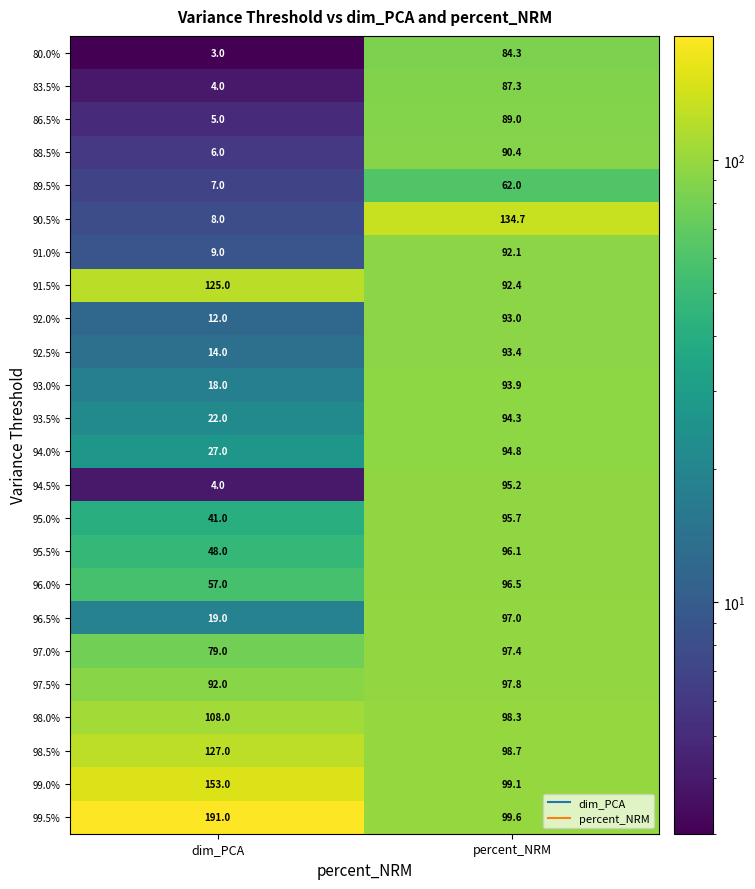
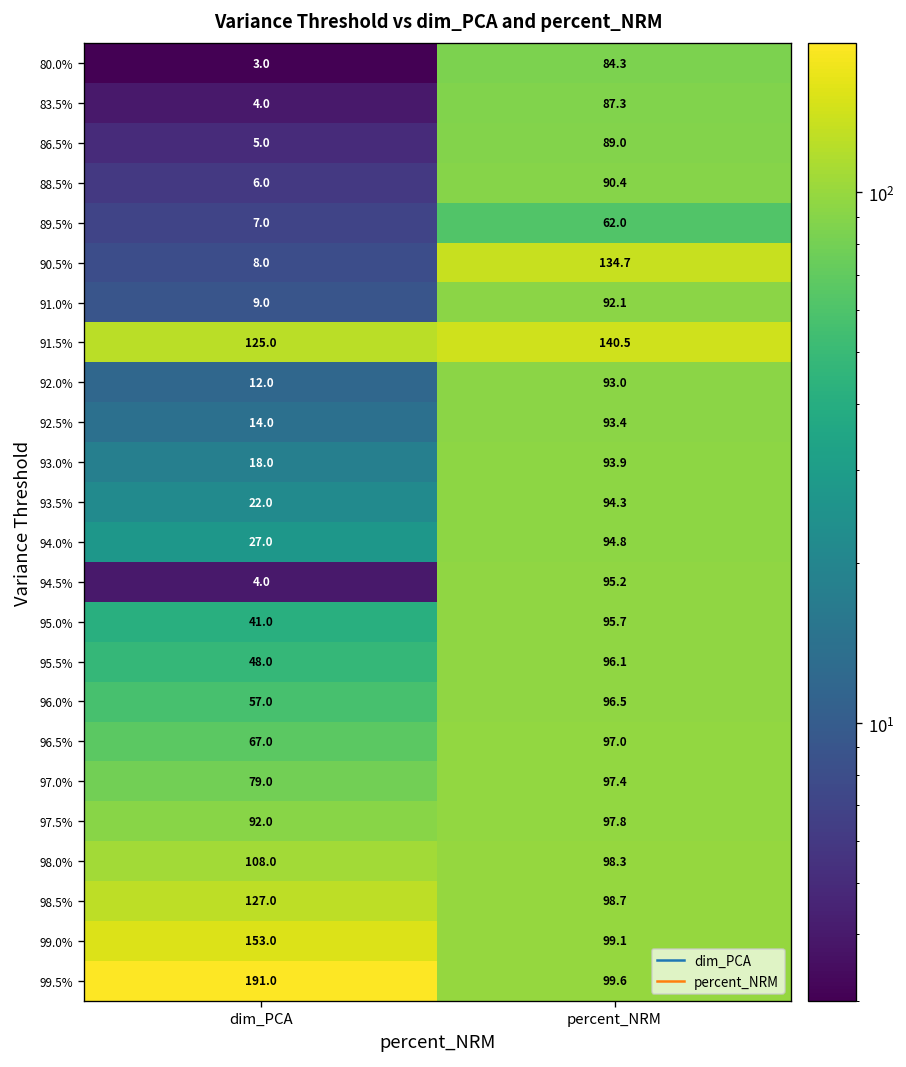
91.5%, percent_NRM: 92.4 -> 140.5
96.5%, dim_PCA: 19.0 -> 67.0
